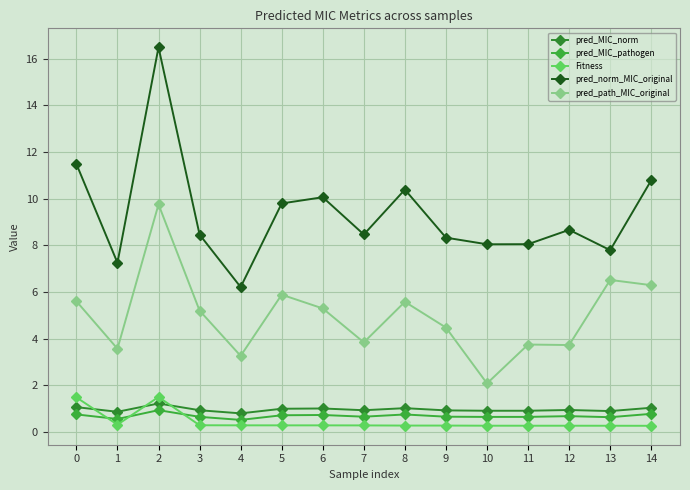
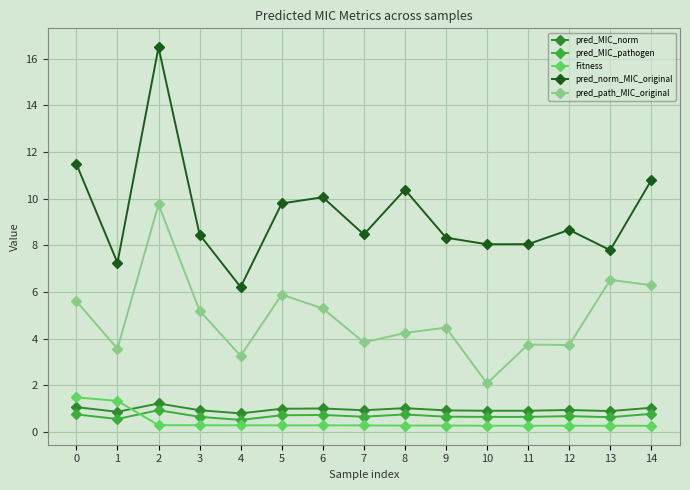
Fitness, 1: 0.3 -> 1.3
Fitness, 2: 1.5 -> 0.3
pred_path_MIC_original, 8: 5.6 -> 4.2
